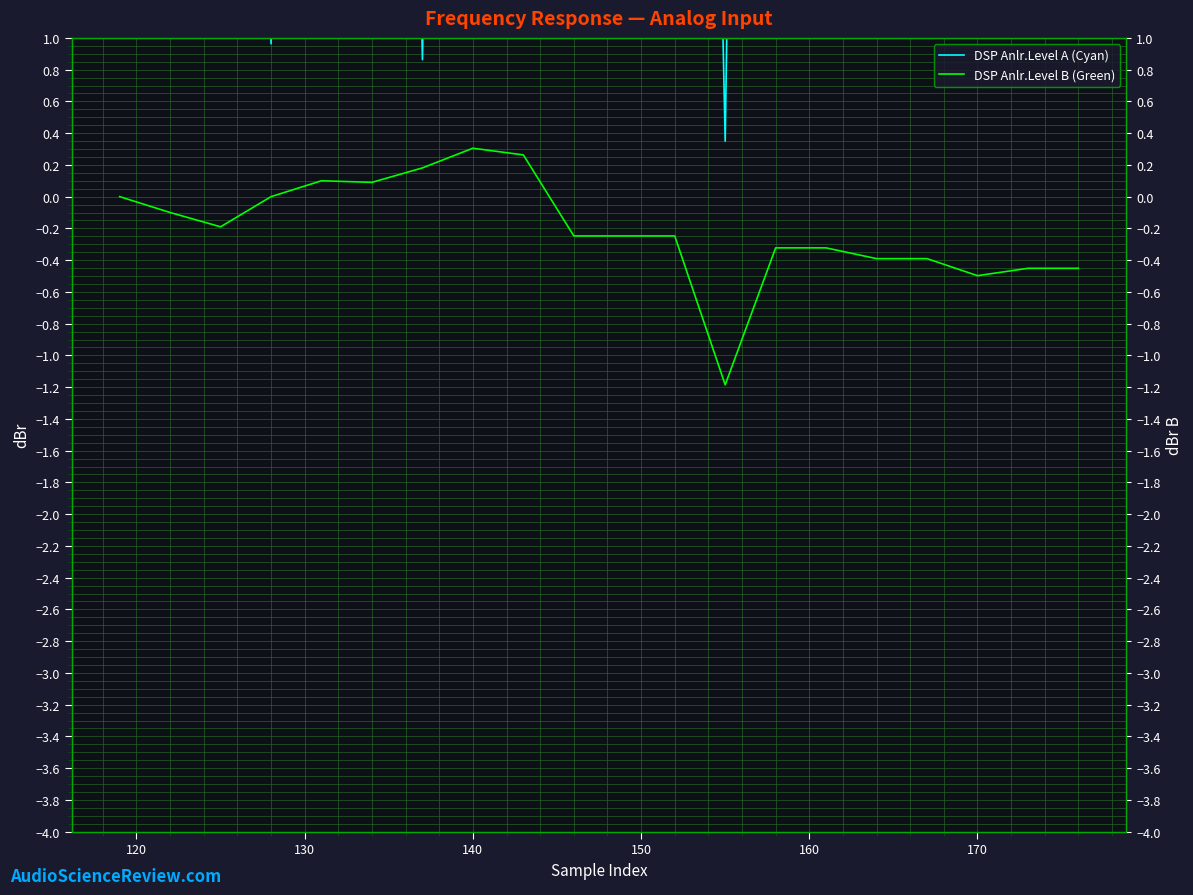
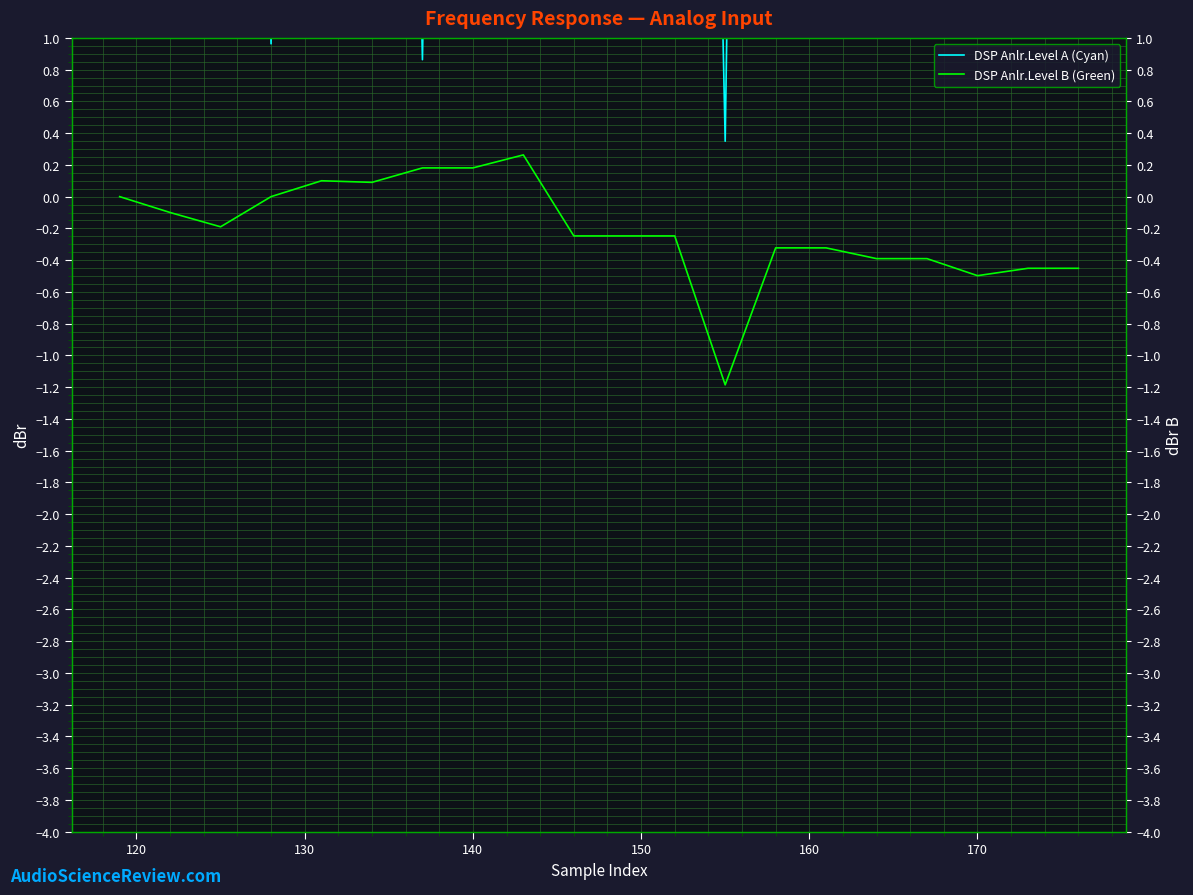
DSP Anlr.Level B (Green), 140: 0.31 -> 0.18
